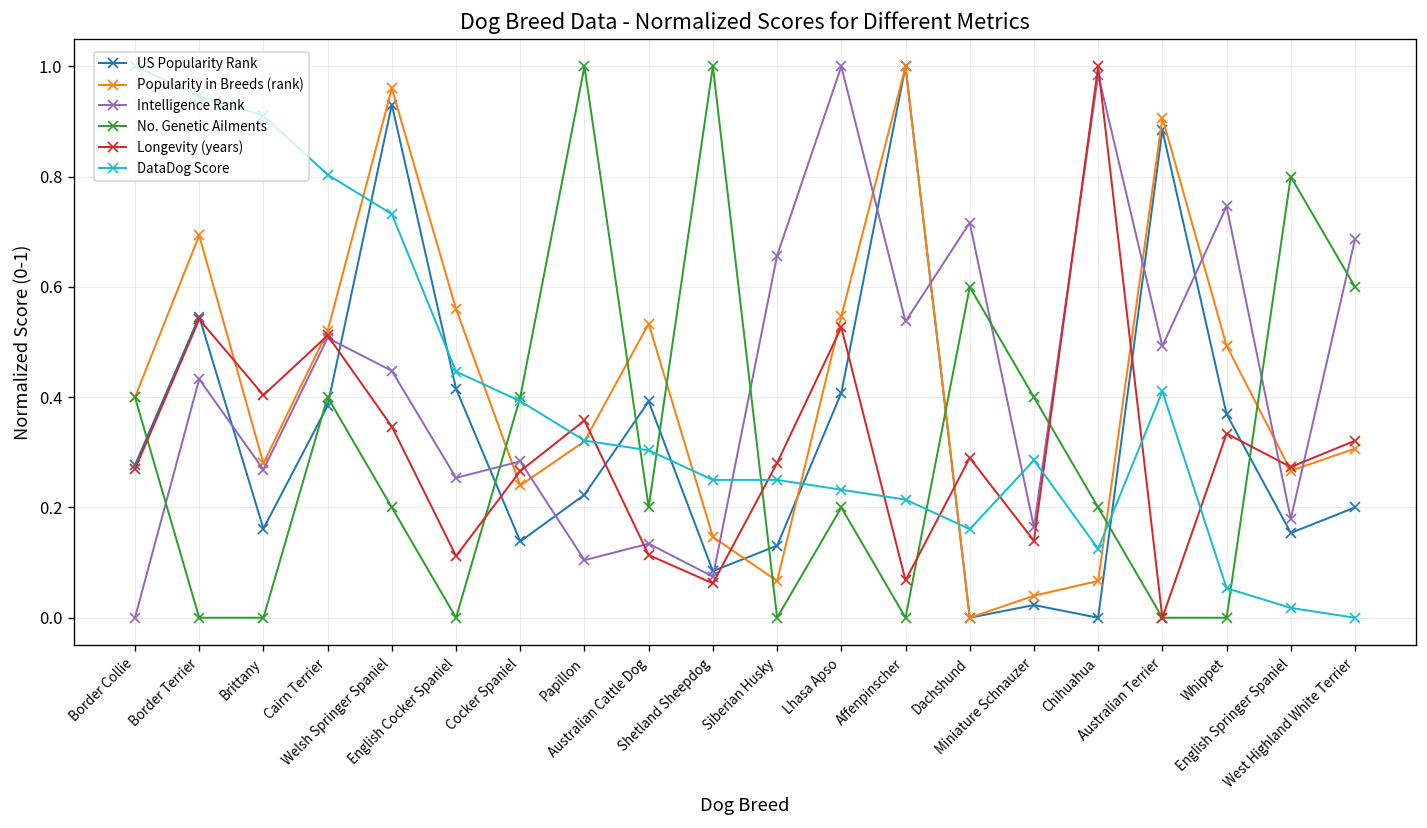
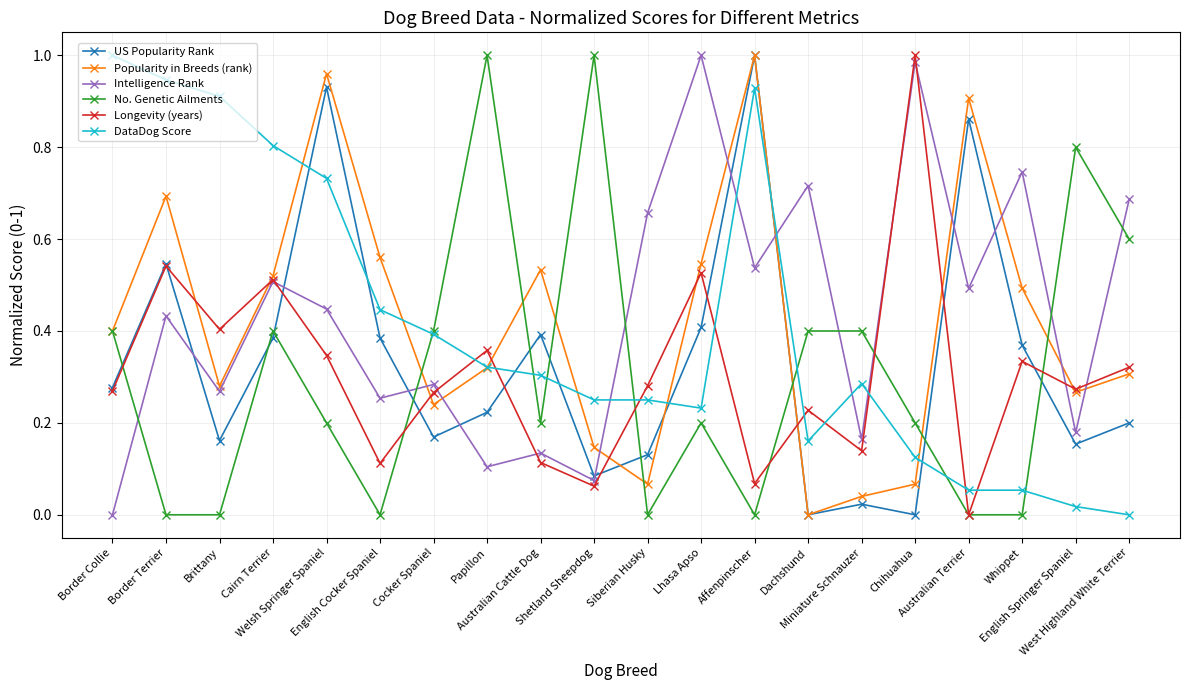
US Popularity Rank, English Cocker Spaniel: 0.42 -> 0.38
US Popularity Rank, Cocker Spaniel: 0.14 -> 0.17
DataDog Score, Affenpinscher: 0.21 -> 0.93
No. Genetic Ailments, Dachshund: 0.60 -> 0.40
Longevity (years), Dachshund: 0.29 -> 0.23
US Popularity Rank, Australian Terrier: 0.88 -> 0.86
DataDog Score, Australian Terrier: 0.41 -> 0.05
